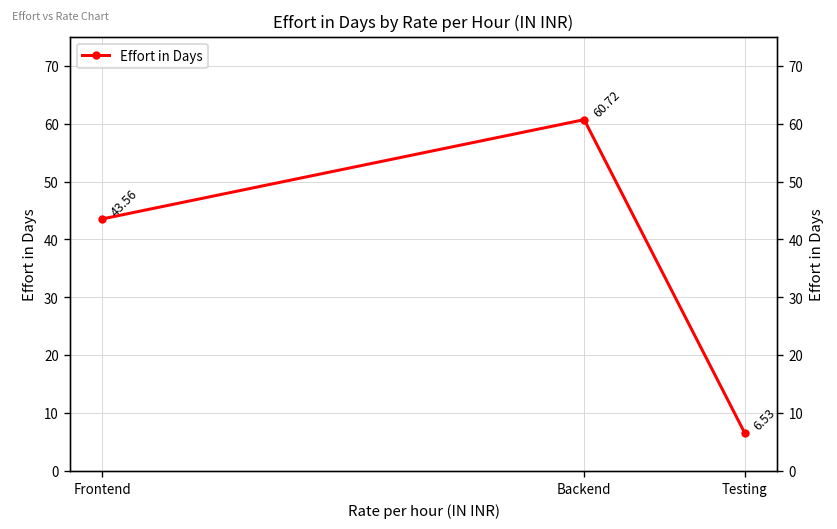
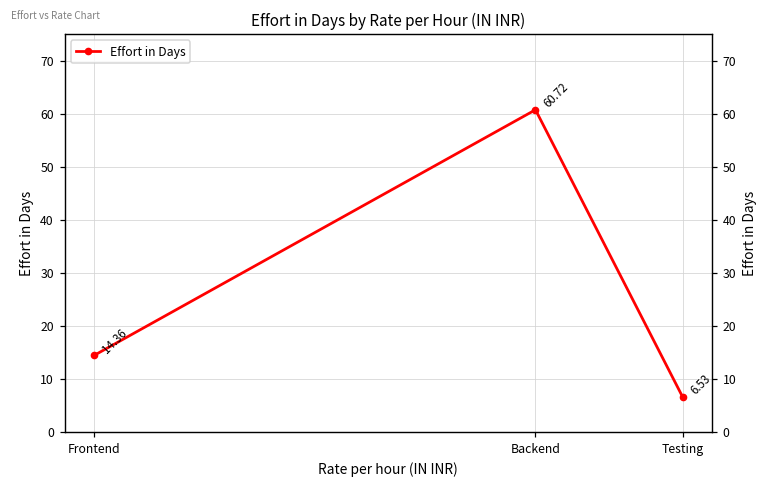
Frontend: 43.56 -> 14.36
